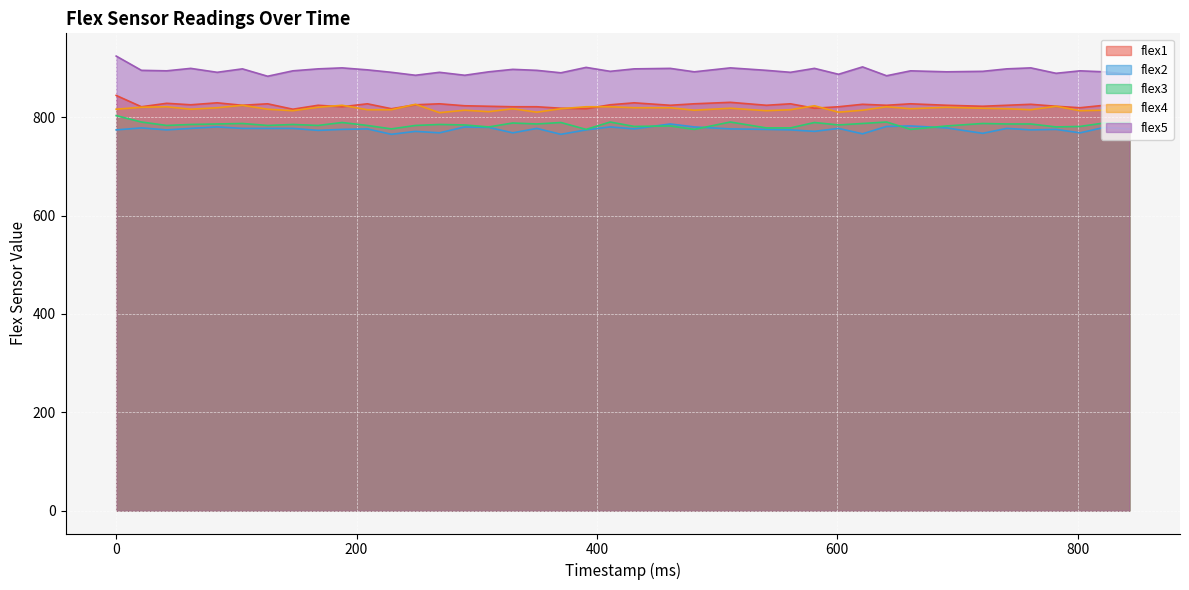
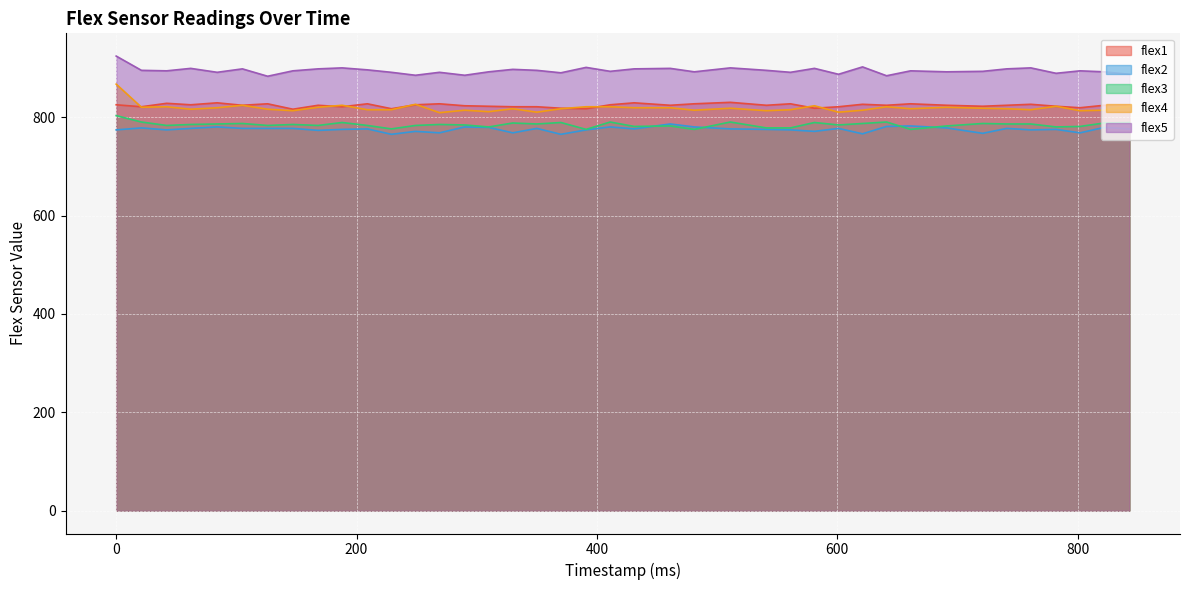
flex1, 0: 840 -> 830
flex4, 0: 820 -> 870
